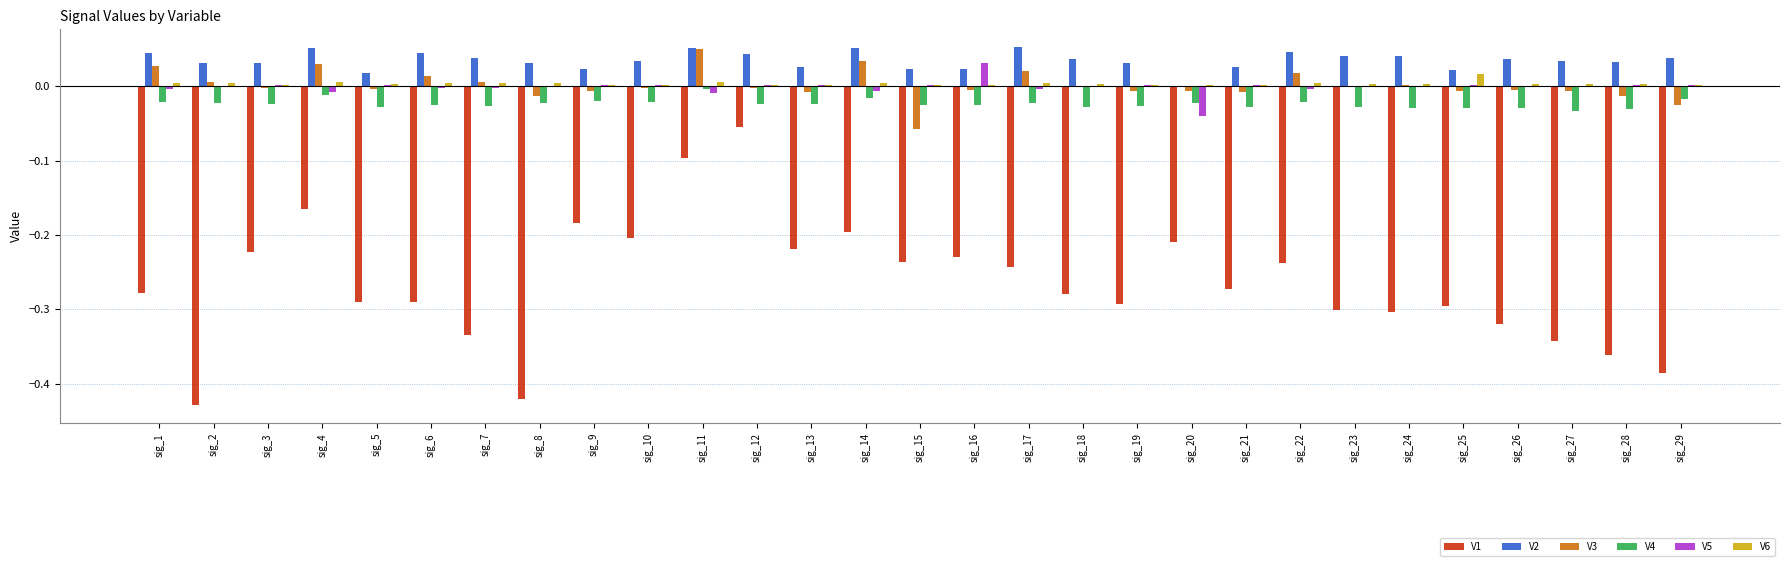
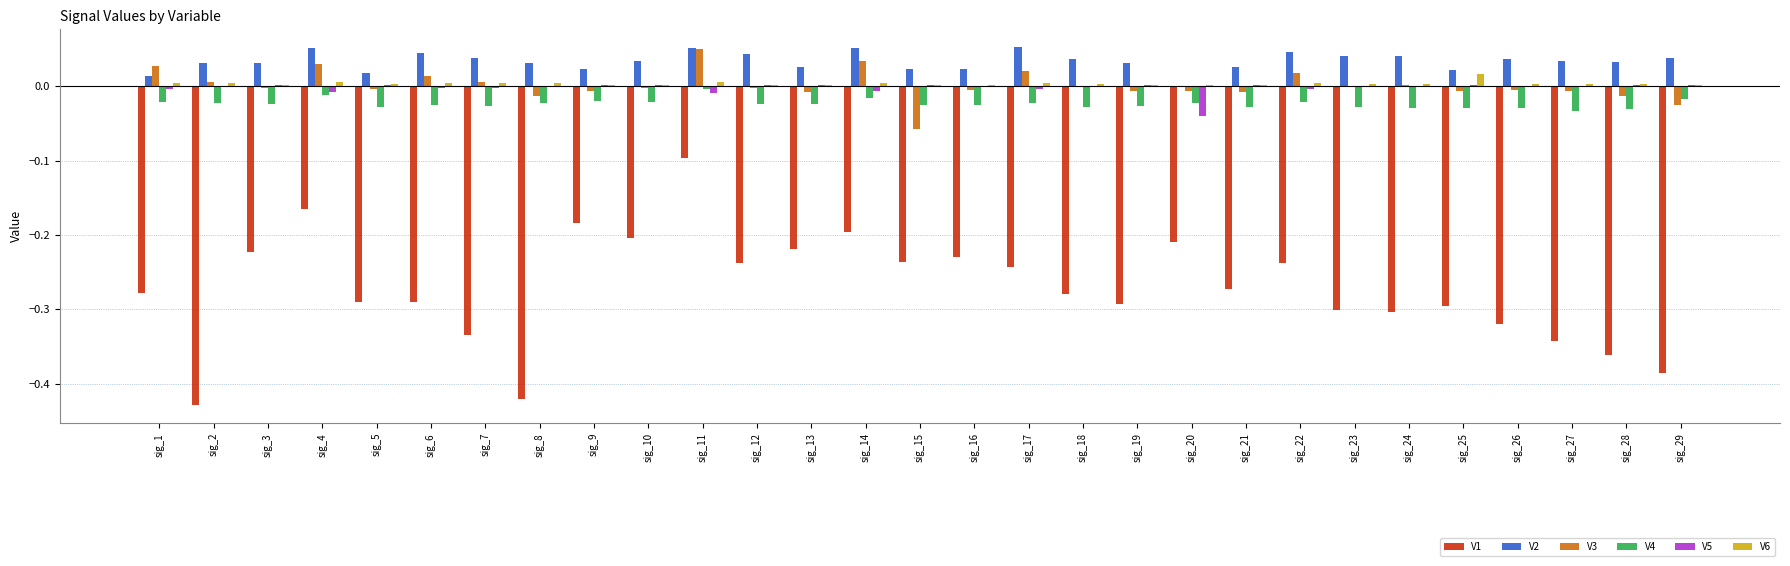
V2, sig_1: 0.04 -> 0.01
V1, sig_12: -0.06 -> -0.24
V5, sig_16: 0.03 -> 0.00
